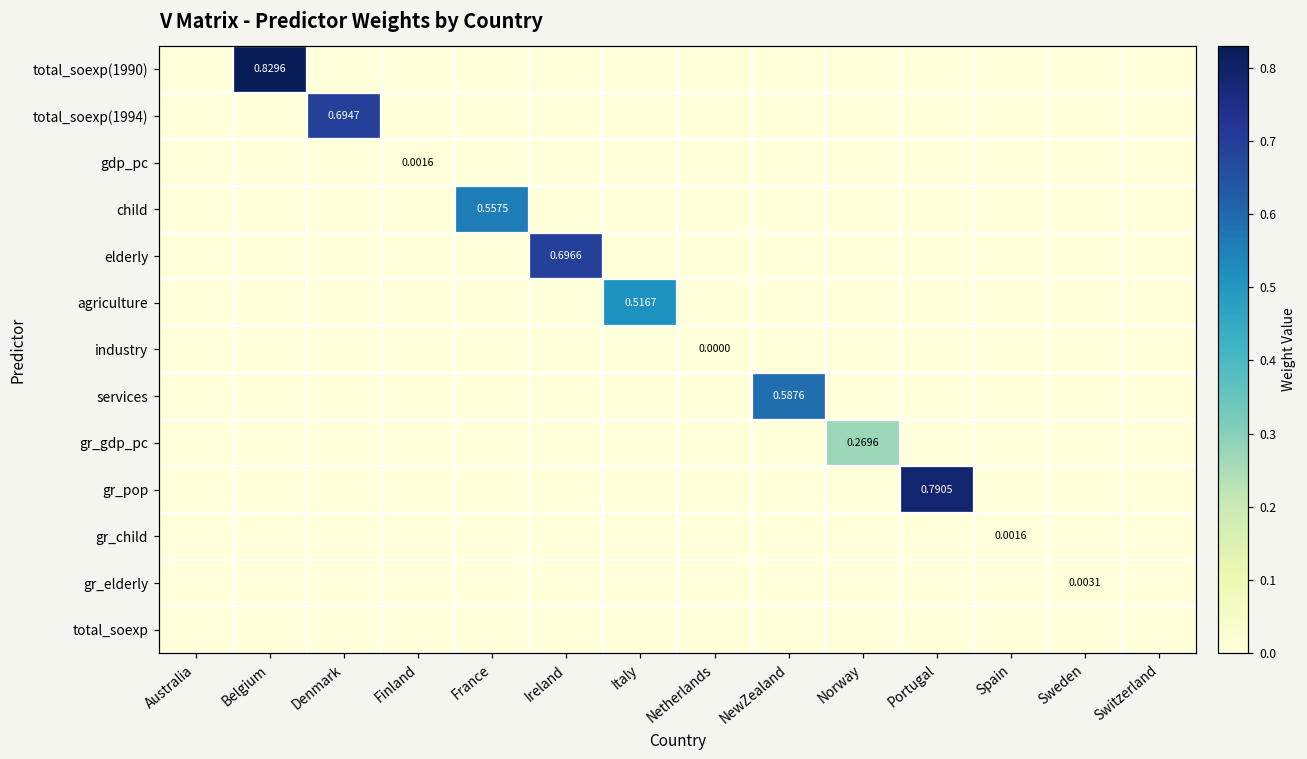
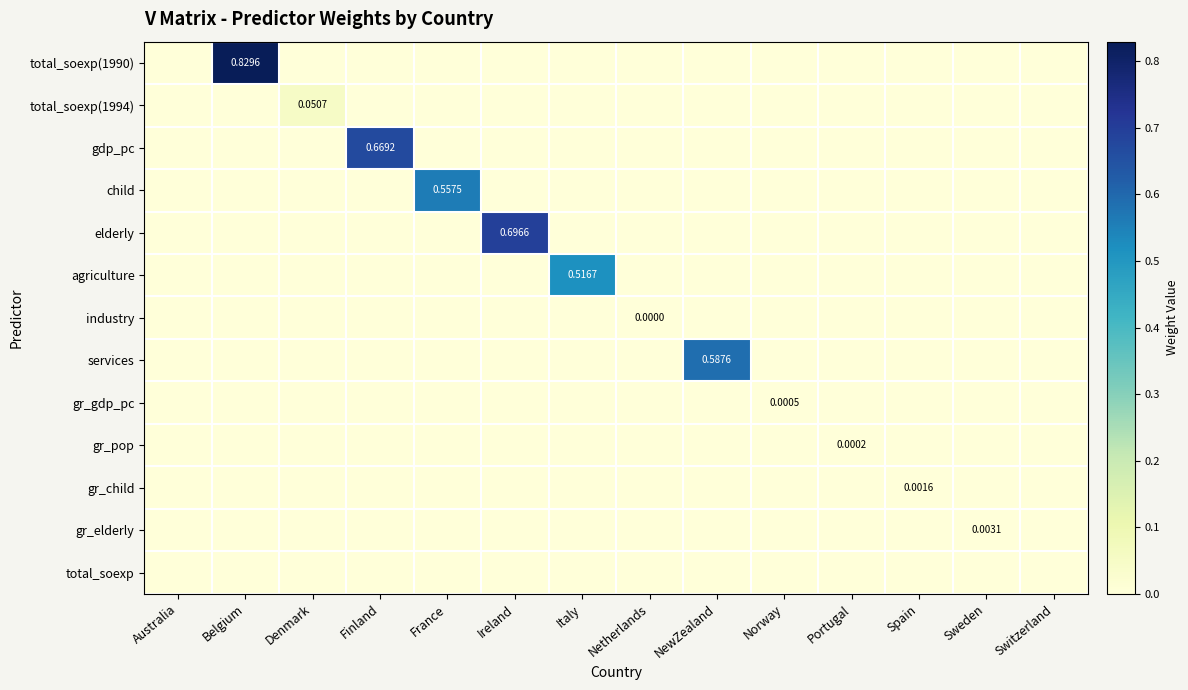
total_soexp(1994), Denmark: 0.6947 -> 0.0507
gdp_pc, Finland: 0.0016 -> 0.6692
gr_gdp_pc, Norway: 0.2696 -> 0.0005
gr_pop, Portugal: 0.7905 -> 0.0002
